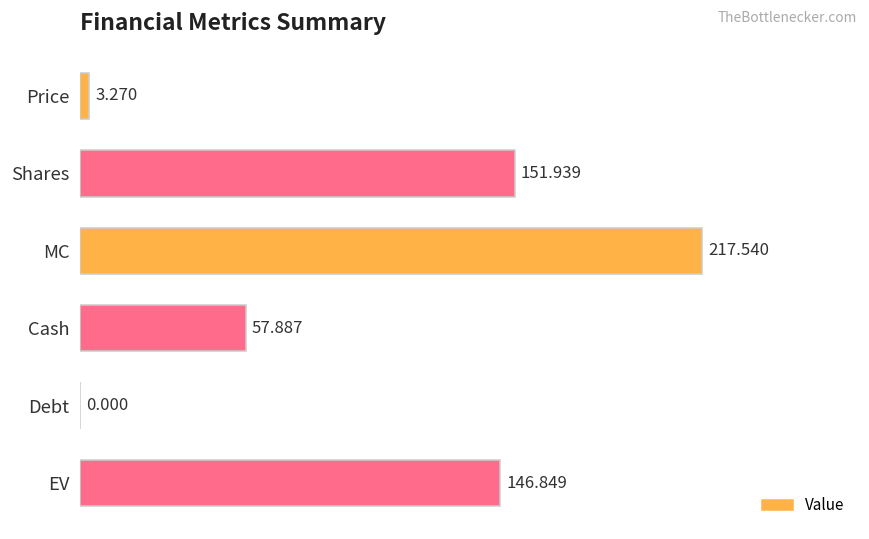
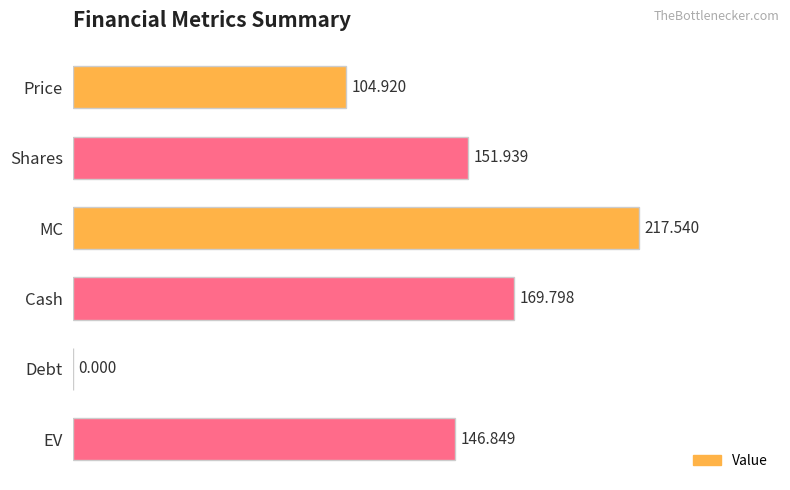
Price: 3.270 -> 104.920
Cash: 57.887 -> 169.798
